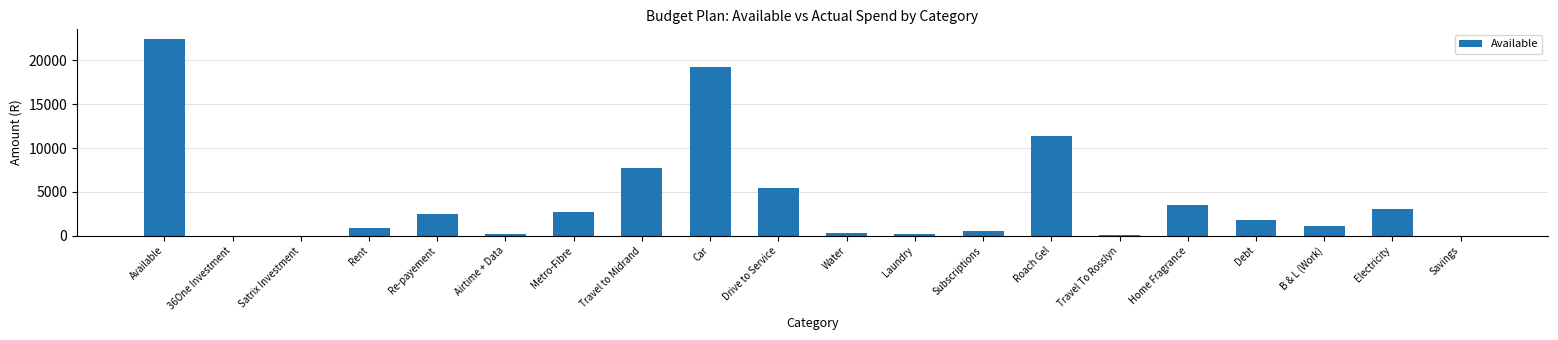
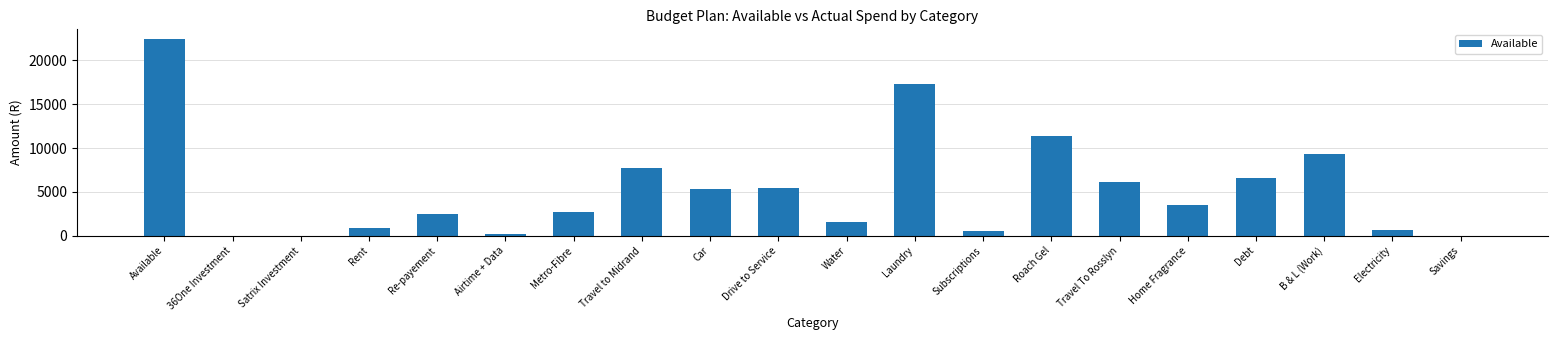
Car: 19000 -> 5000
Water: 0 -> 2000
Laundry: 0 -> 17000
Travel To Rosslyn: 0 -> 6000
Debt: 2000 -> 7000
B & L (Work): 1000 -> 9000
Electricity: 3000 -> 1000
